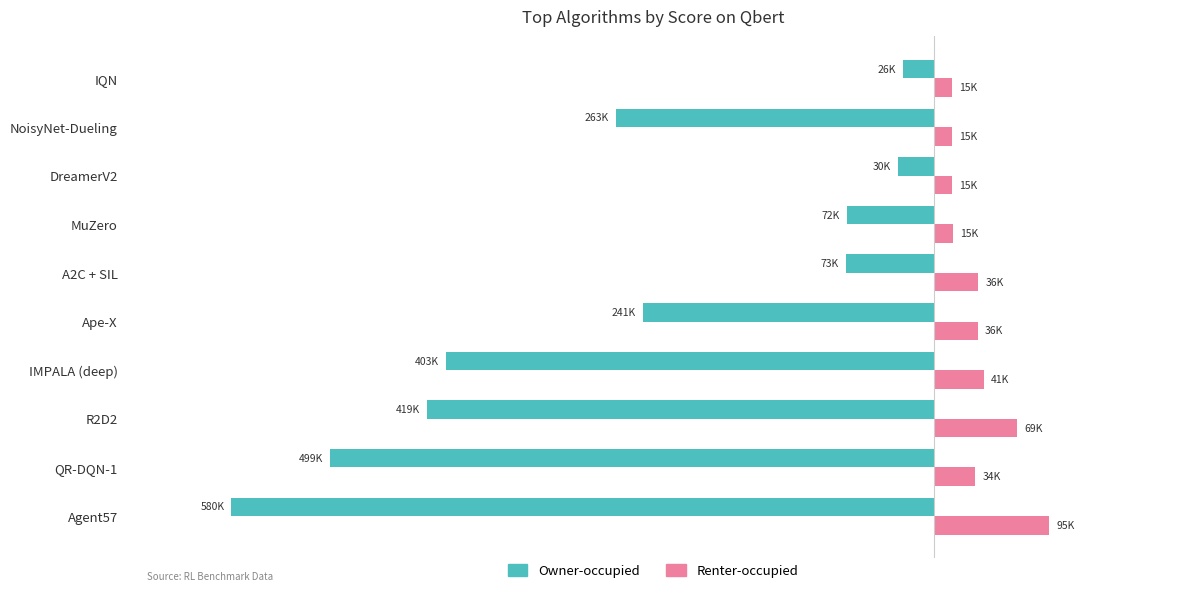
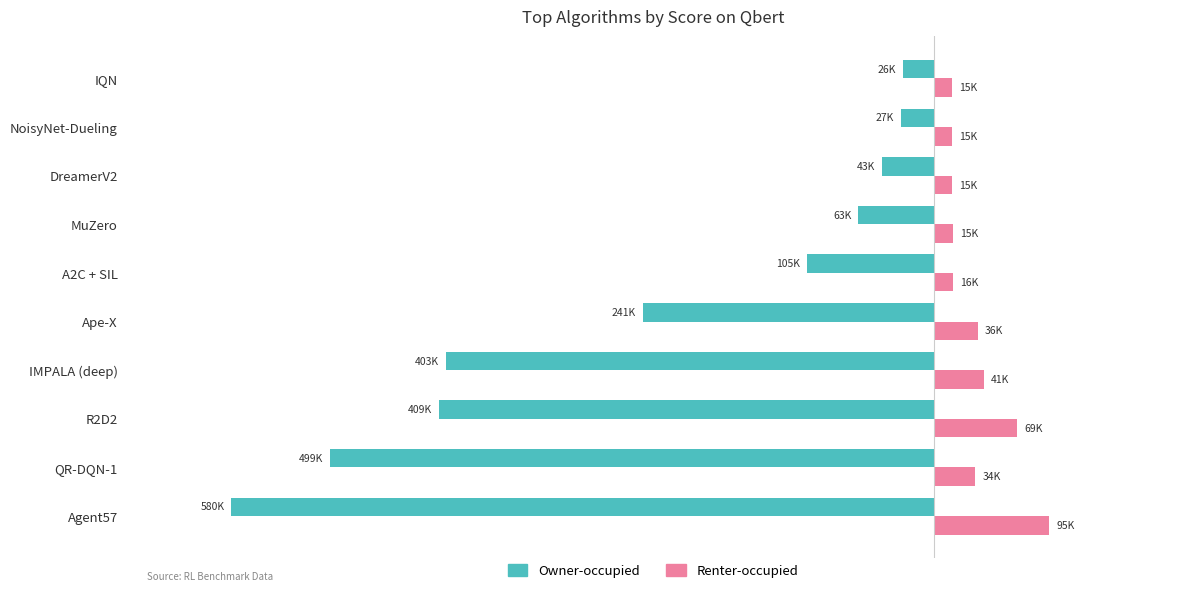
Owner-occupied, NoisyNet-Dueling: 263K -> 27K
Owner-occupied, DreamerV2: 30K -> 43K
Owner-occupied, MuZero: 72K -> 63K
Owner-occupied, A2C + SIL: 73K -> 105K
Renter-occupied, A2C + SIL: 36K -> 16K
Owner-occupied, R2D2: 419K -> 409K
